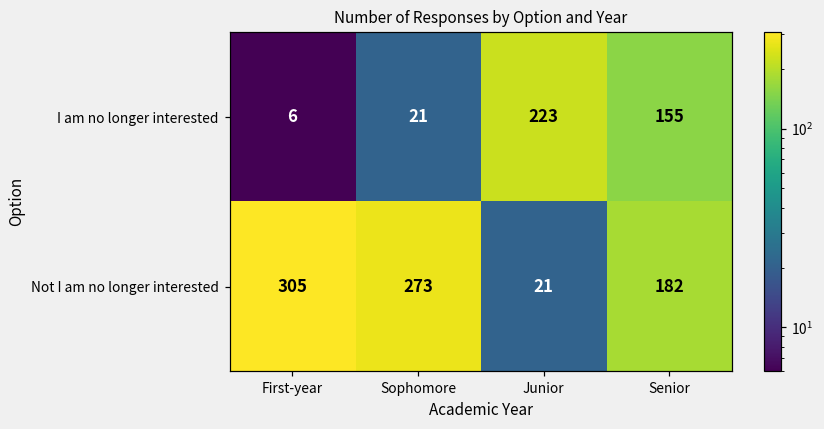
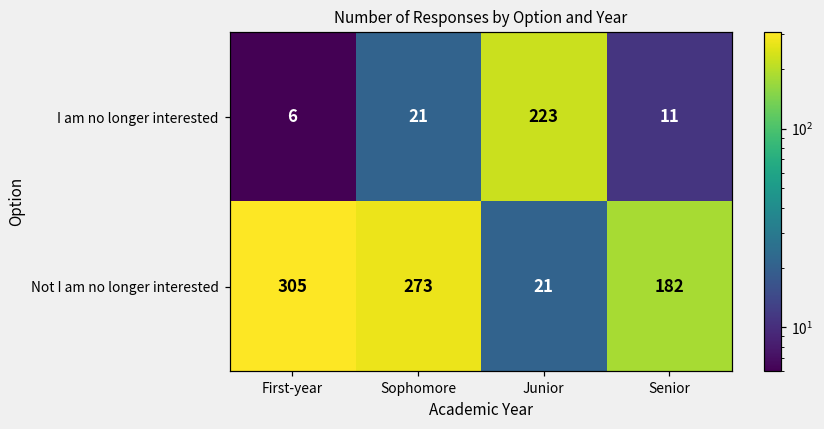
I am no longer interested, Senior: 155 -> 11
